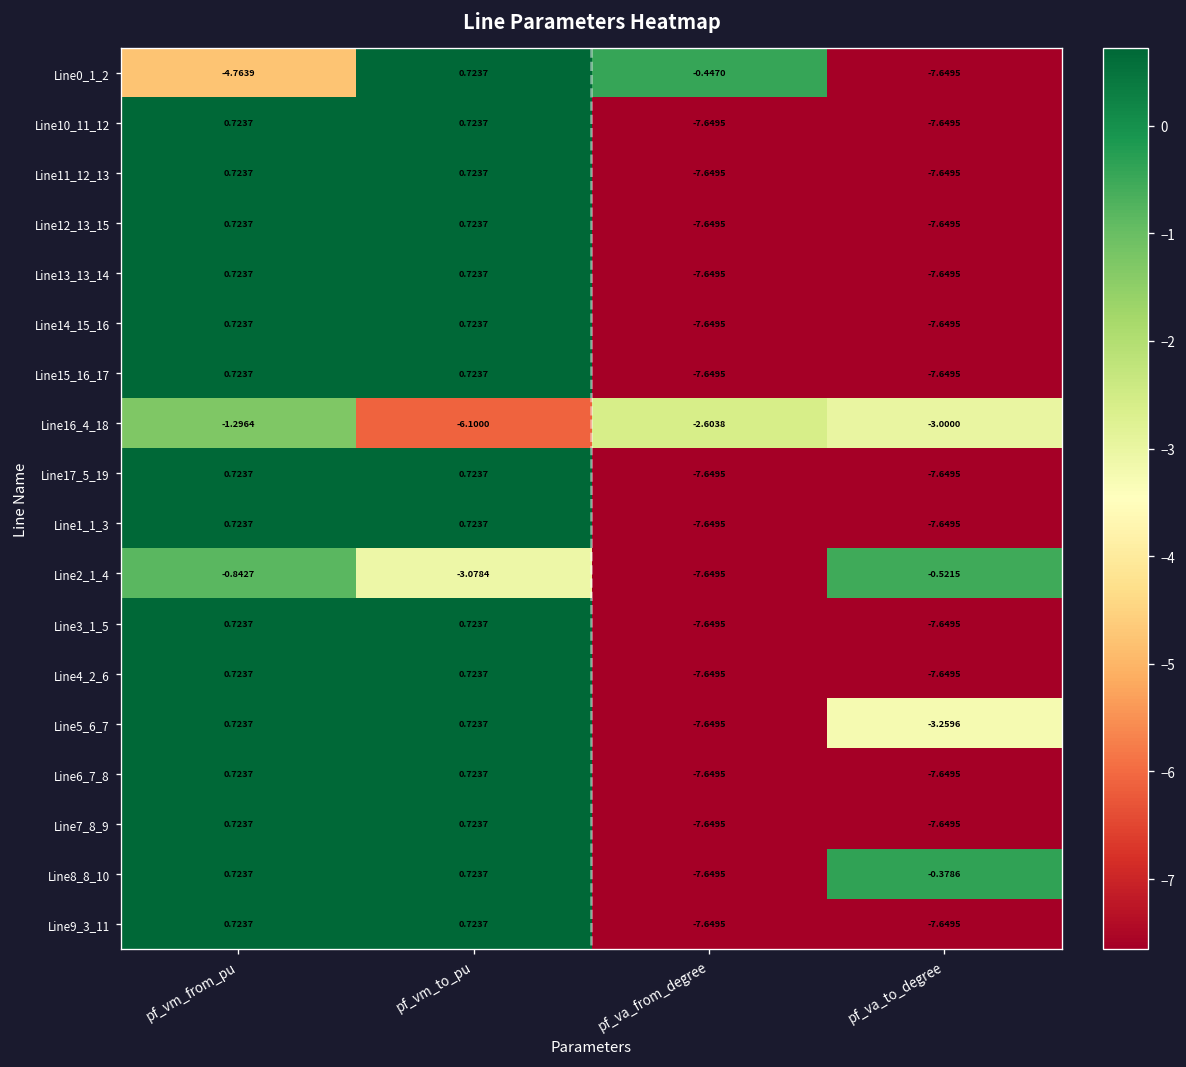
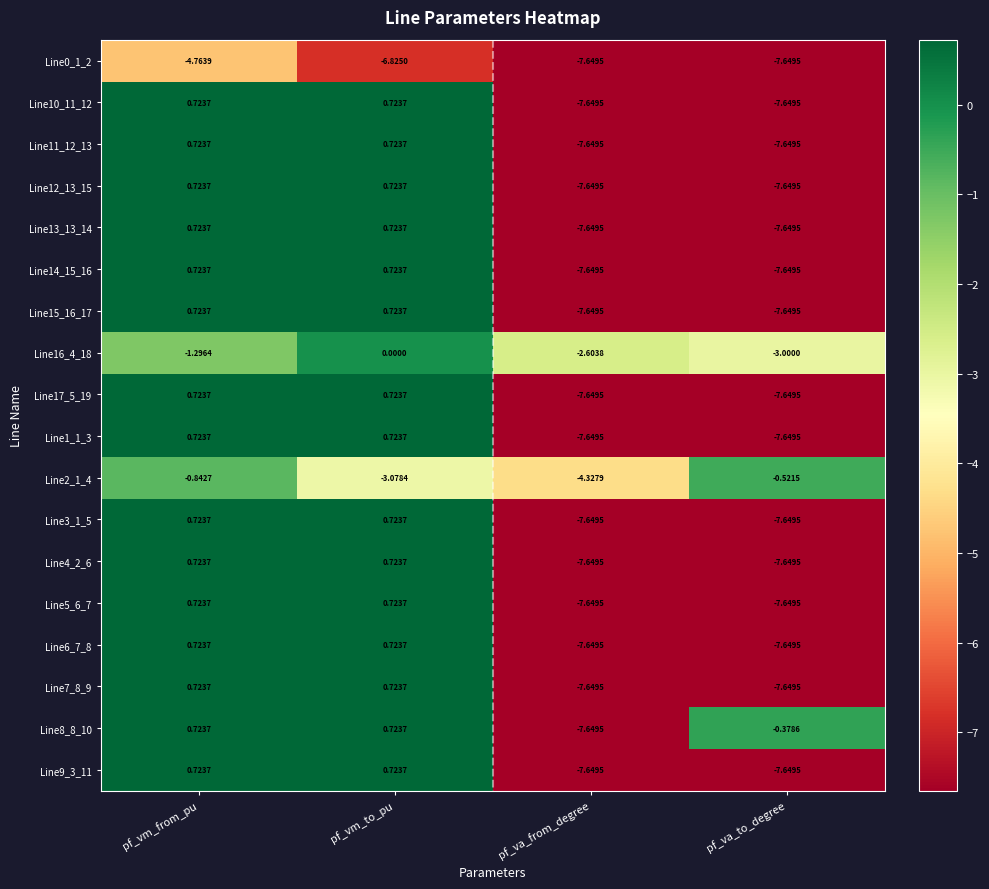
Line0_1_2, pf_vm_to_pu: 0.7237 -> -6.8250
Line0_1_2, pf_va_from_degree: -0.4470 -> -7.6495
Line16_4_18, pf_vm_to_pu: -6.1000 -> 0.0000
Line2_1_4, pf_va_from_degree: -7.6495 -> -4.3279
Line5_6_7, pf_va_to_degree: -3.2596 -> -7.6495
